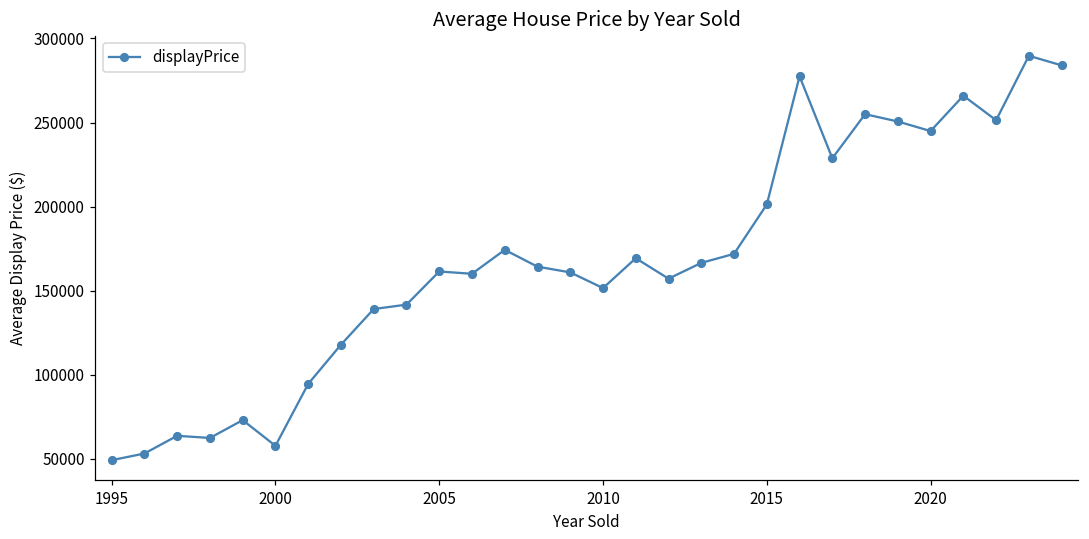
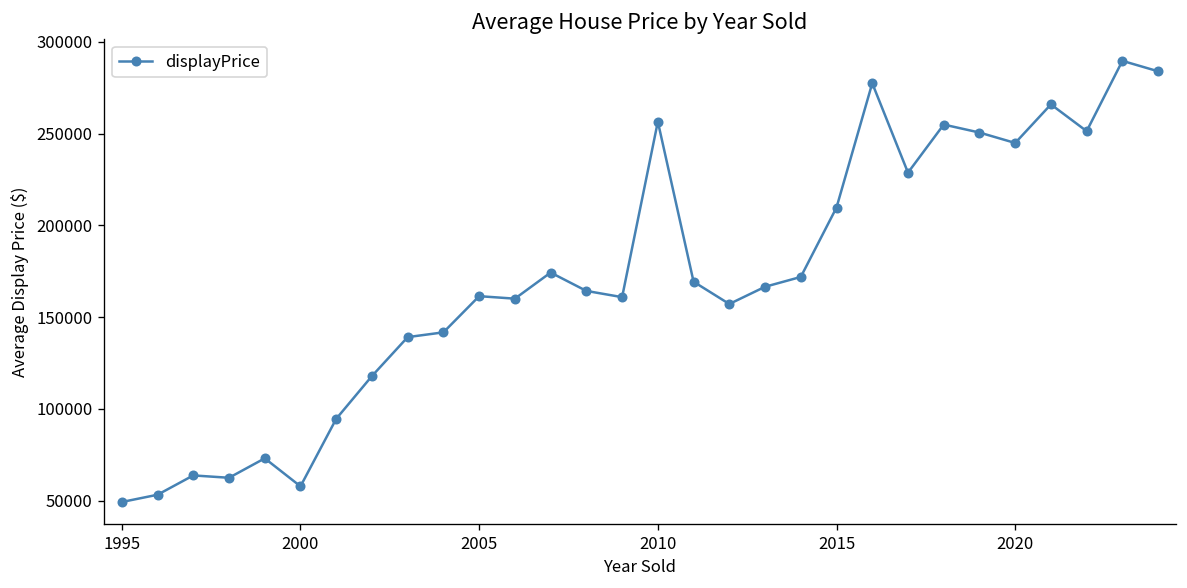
2010: 152000 -> 257000
2015: 201000 -> 210000
